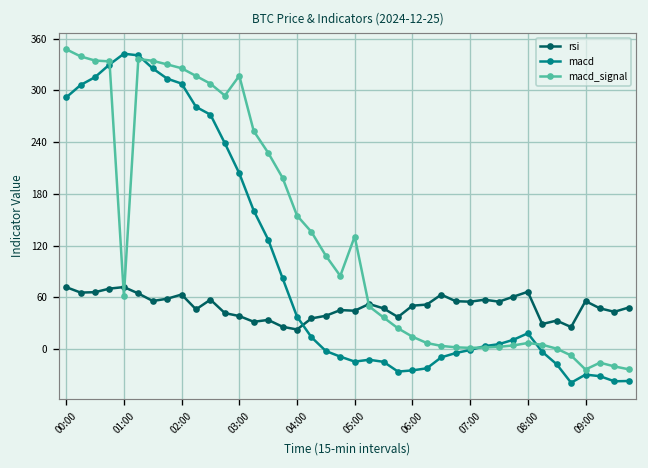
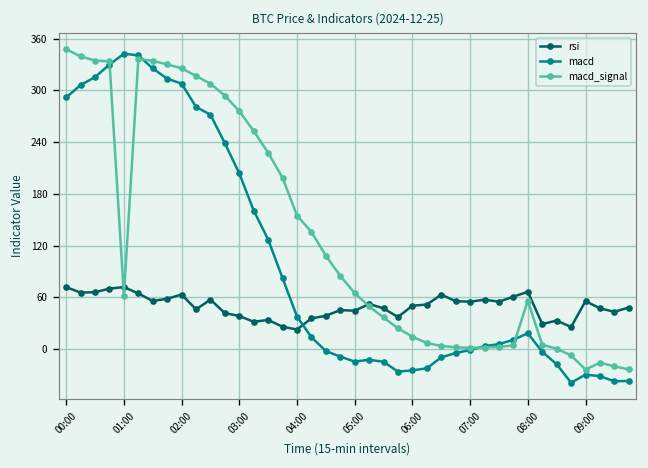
macd_signal, 03:00: 320 -> 280
macd_signal, 05:00: 130 -> 60
macd_signal, 08:00: 10 -> 60
